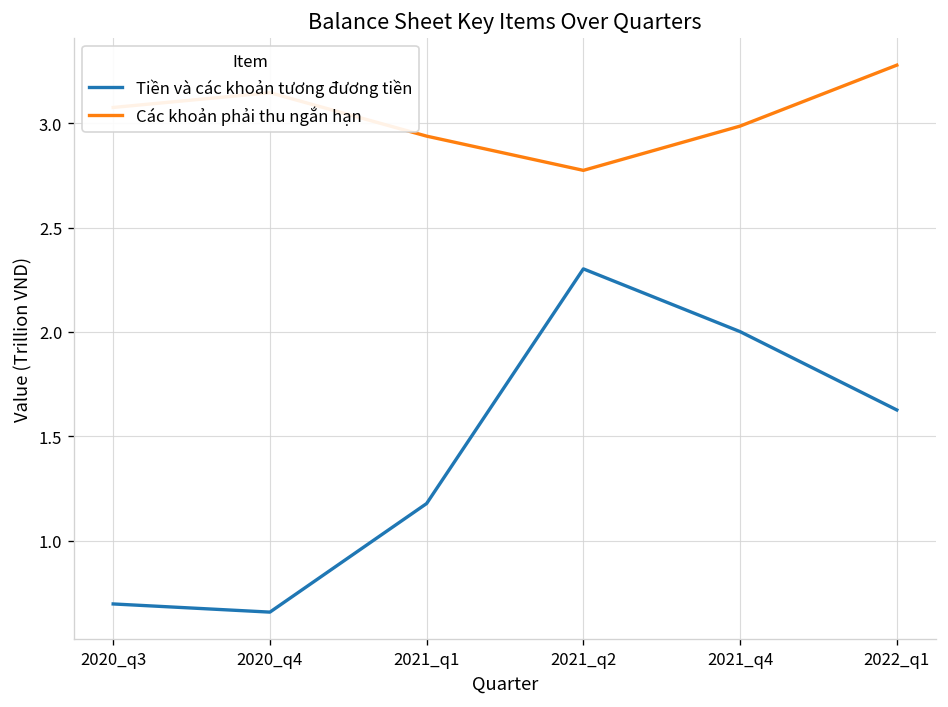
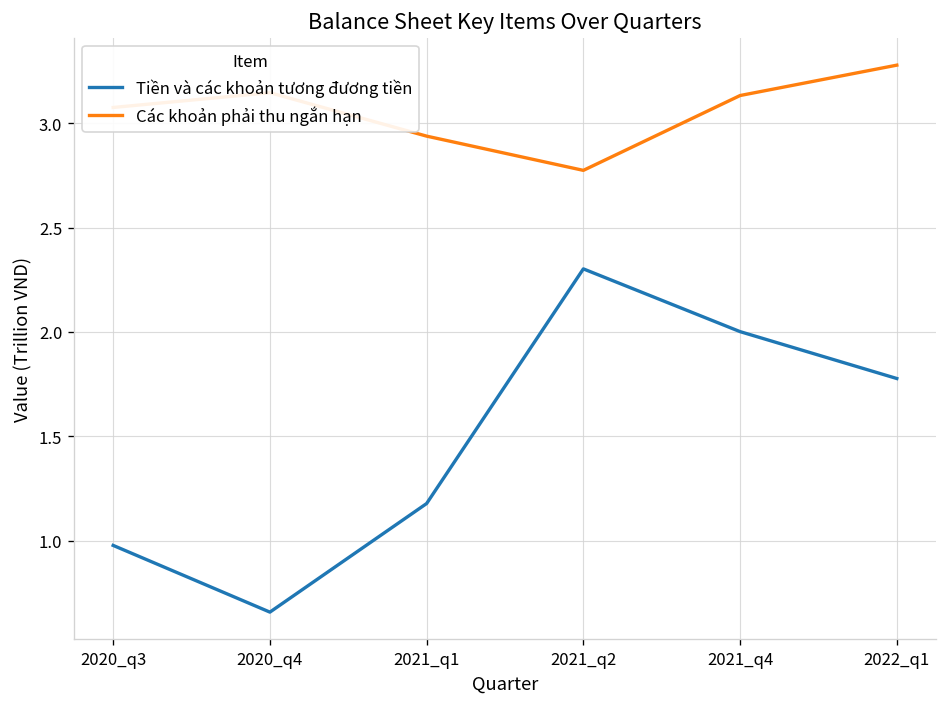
Tiền và các khoản tương đương tiền, 2020_q3: 0.70 -> 0.98
Các khoản phải thu ngắn hạn, 2021_q4: 2.99 -> 3.13
Tiền và các khoản tương đương tiền, 2022_q1: 1.63 -> 1.78
